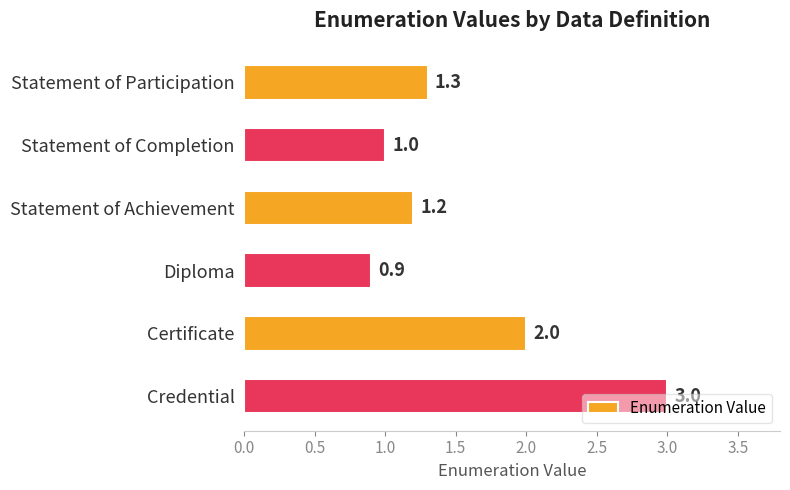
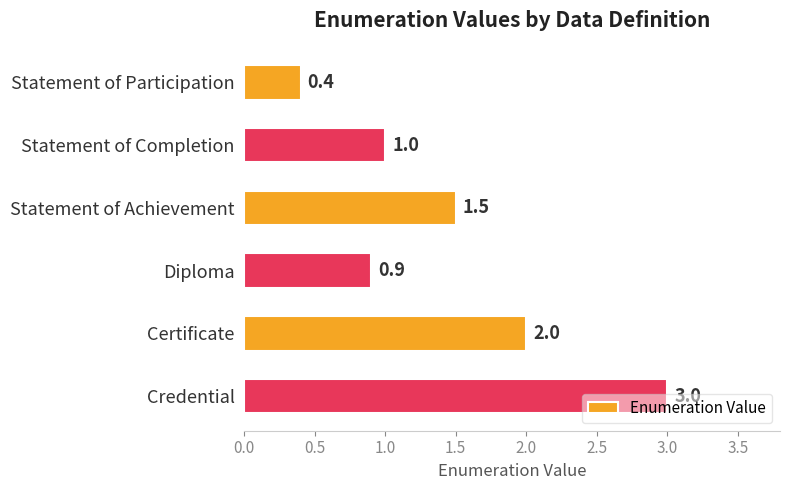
Statement of Participation: 1.3 -> 0.4
Statement of Achievement: 1.2 -> 1.5
